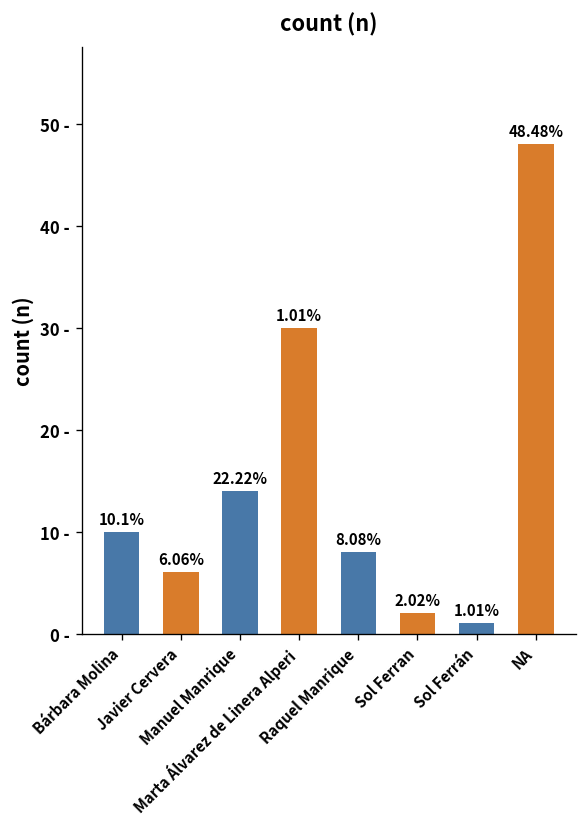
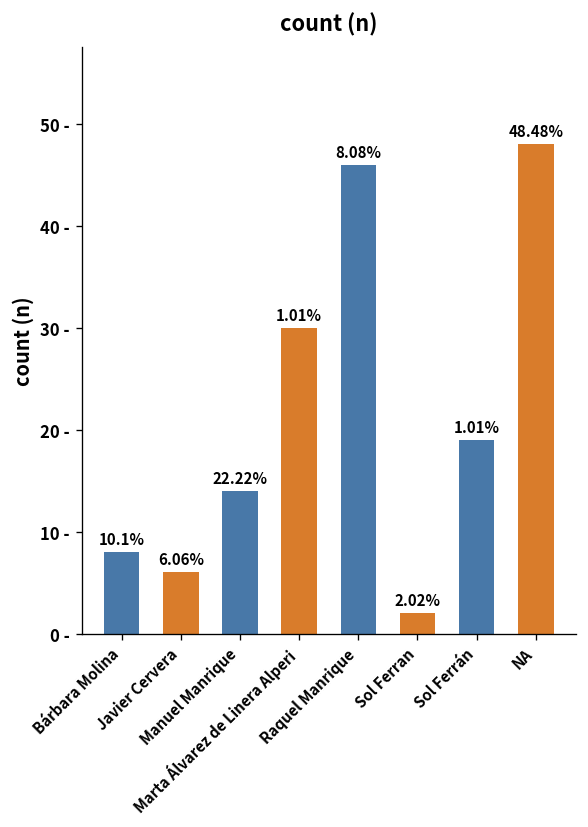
Bárbara Molina: 10 - -> 8 -
Raquel Manrique: 8 - -> 46 -
Sol Ferrán: 1 - -> 19 -
